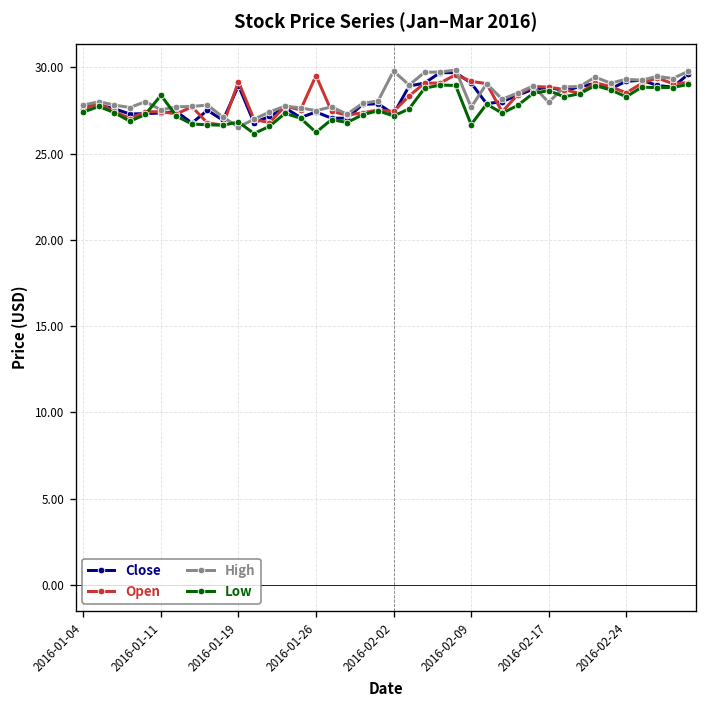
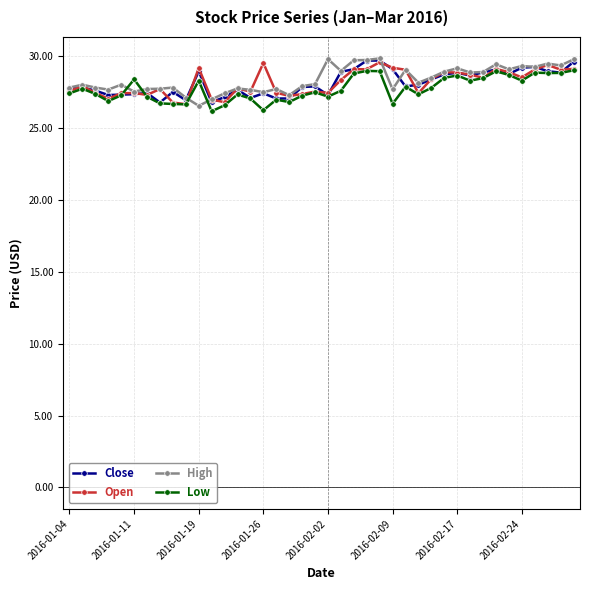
Low, 2016-01-19: 26.8 -> 28.3
High, 2016-02-17: 28.0 -> 29.2
